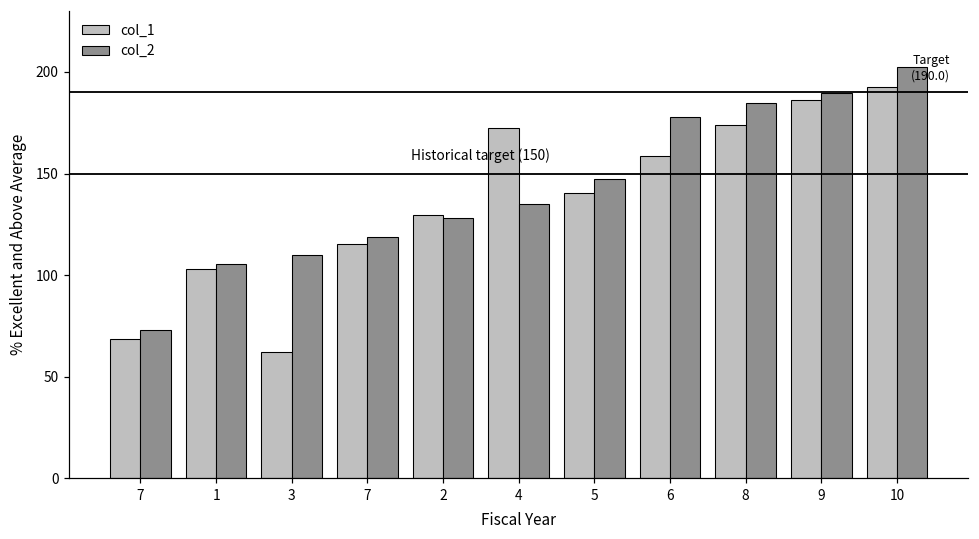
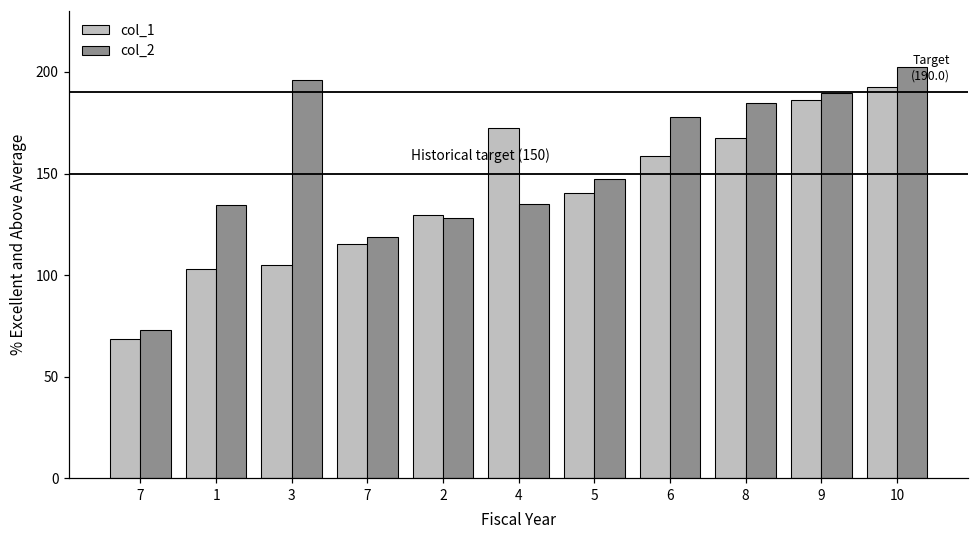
col_2, 1: 105 -> 134
col_1, 3: 62 -> 105
col_2, 3: 110 -> 196
col_1, 8: 174 -> 167
